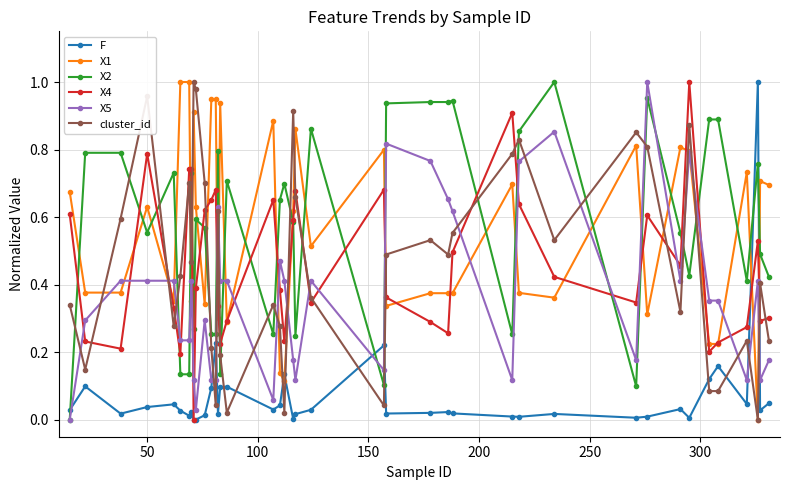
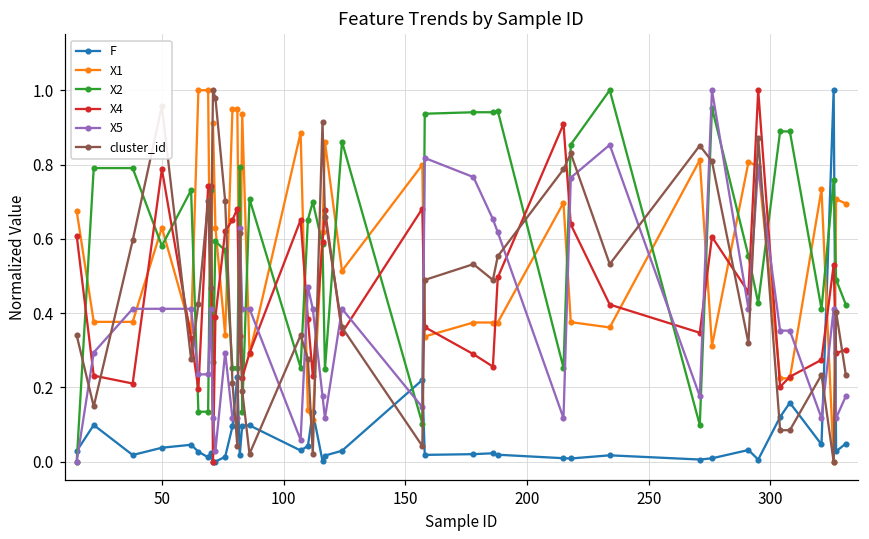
X2, 50: 0.55 -> 0.58
